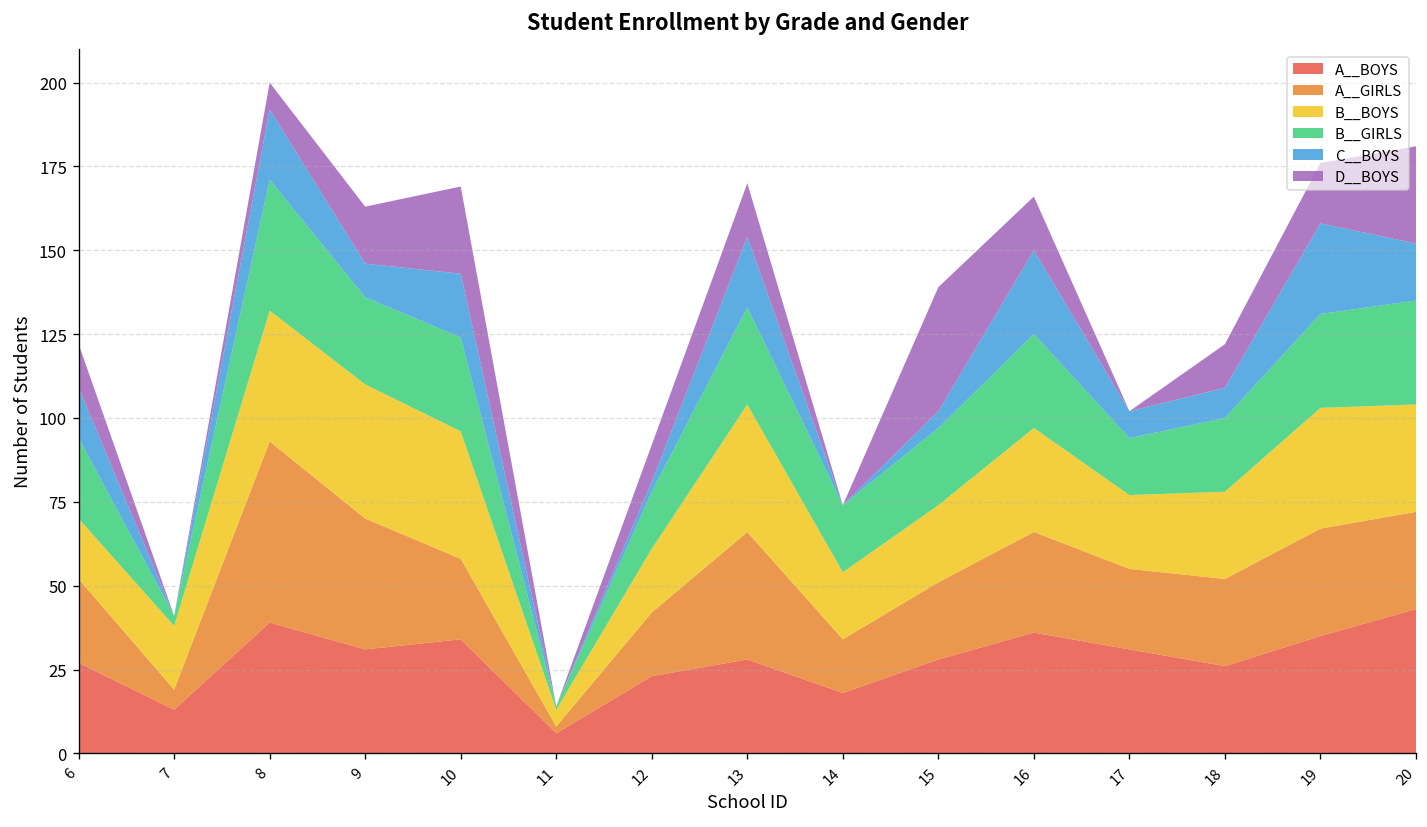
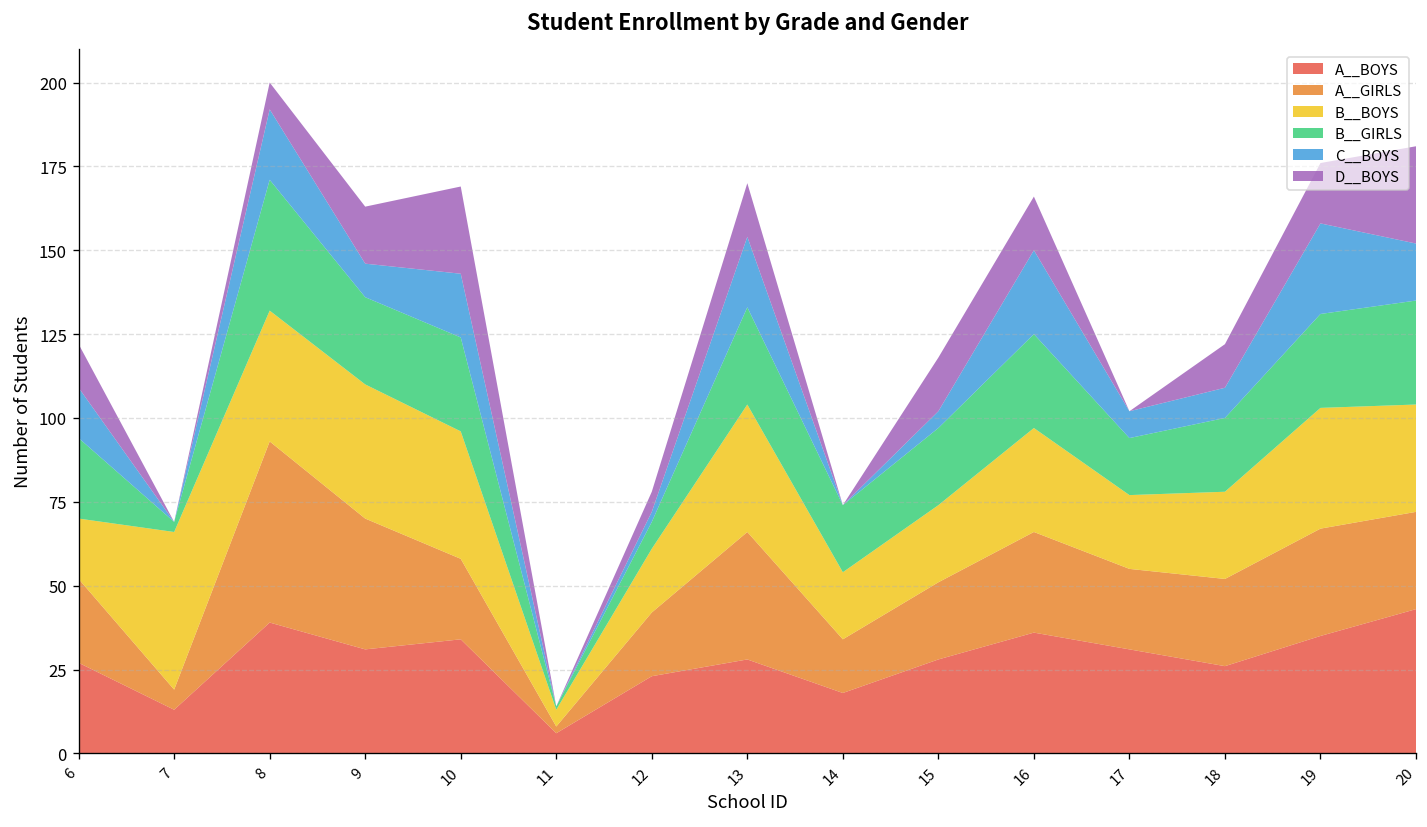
B__BOYS, 7: 19 -> 47
B__GIRLS, 12: 17 -> 8
D__BOYS, 12: 11 -> 6
D__BOYS, 15: 37 -> 16
